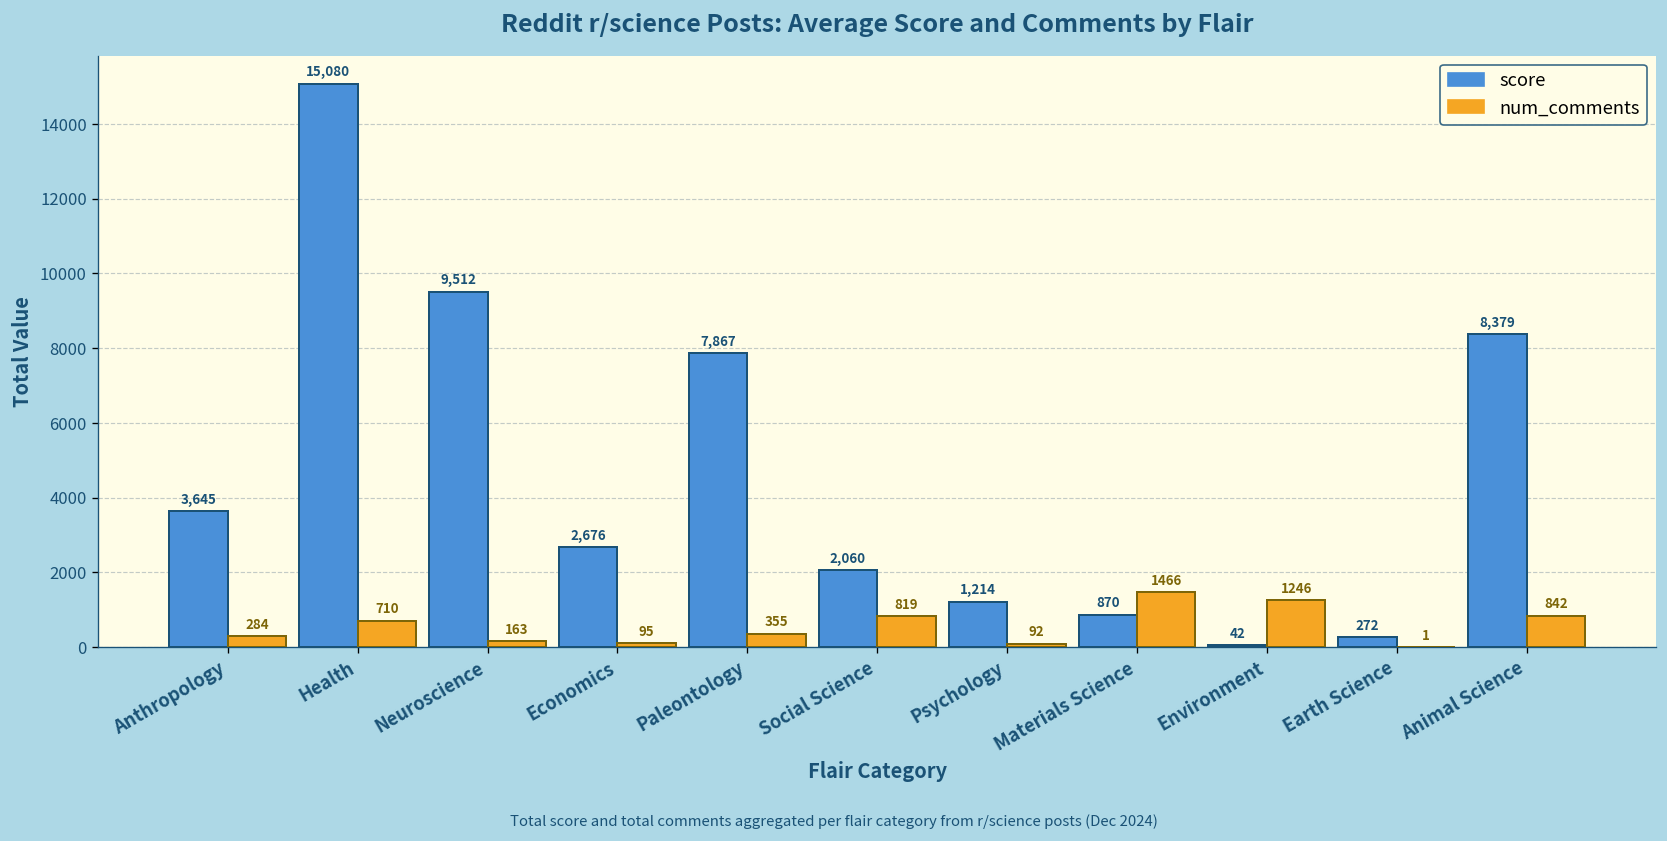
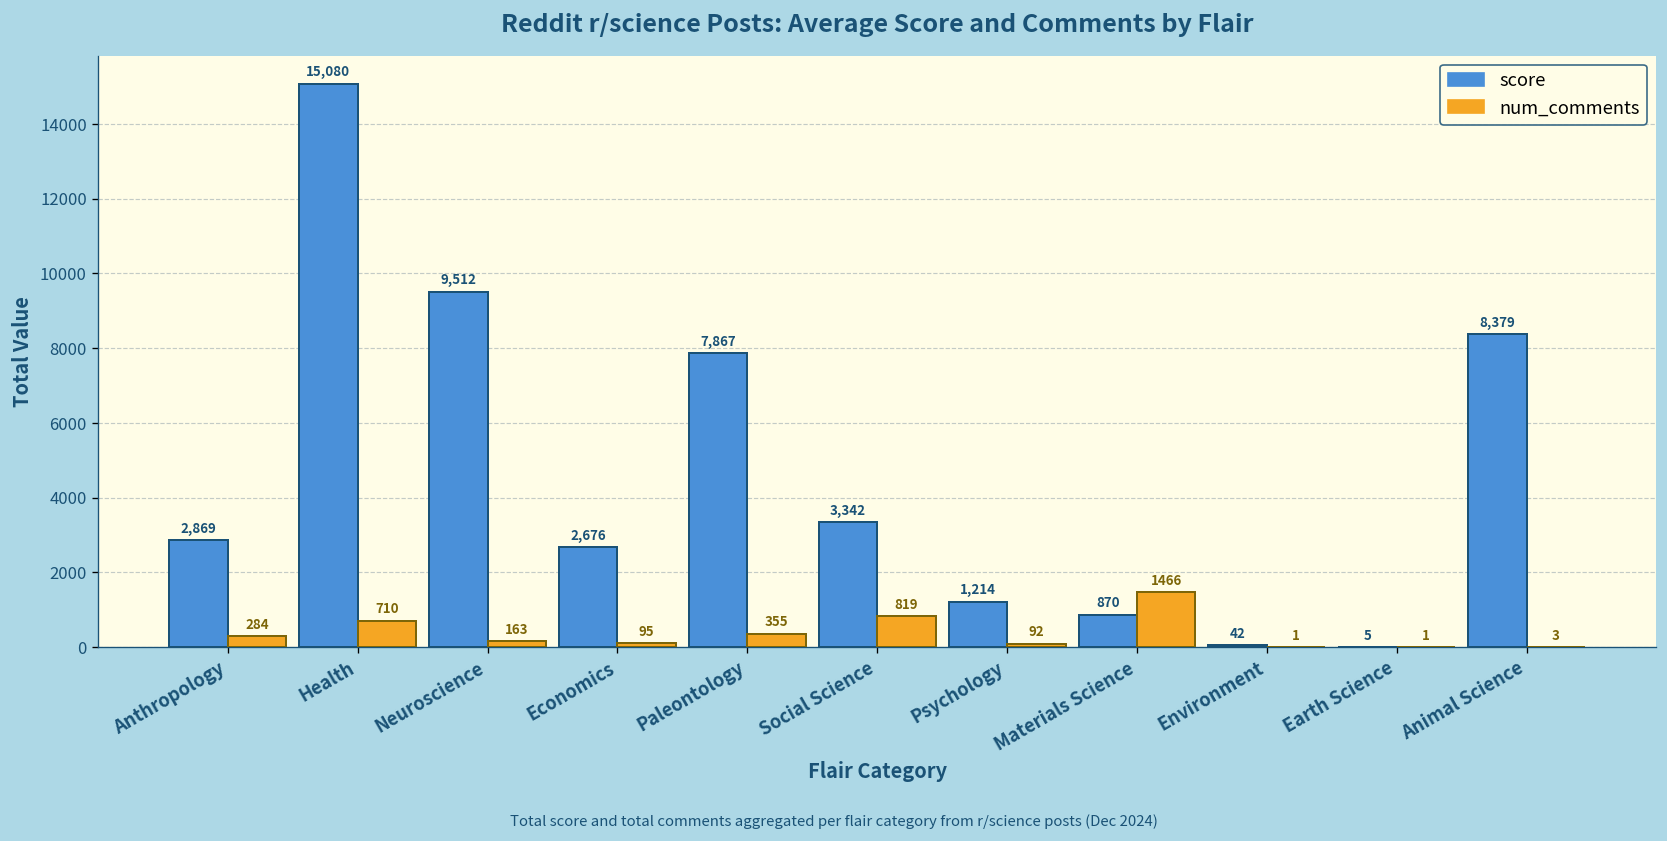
score, Anthropology: 3,645 -> 2,869
score, Social Science: 2,060 -> 3,342
num_comments, Environment: 1246 -> 1
score, Earth Science: 272 -> 5
num_comments, Animal Science: 842 -> 3
